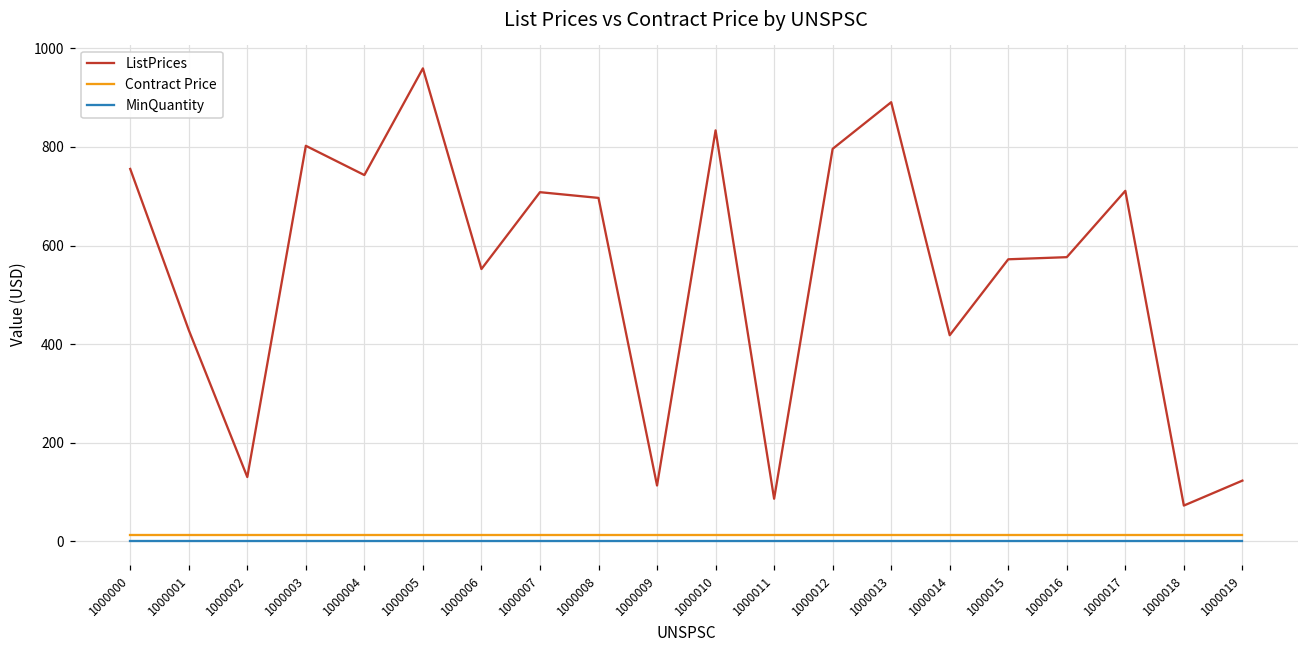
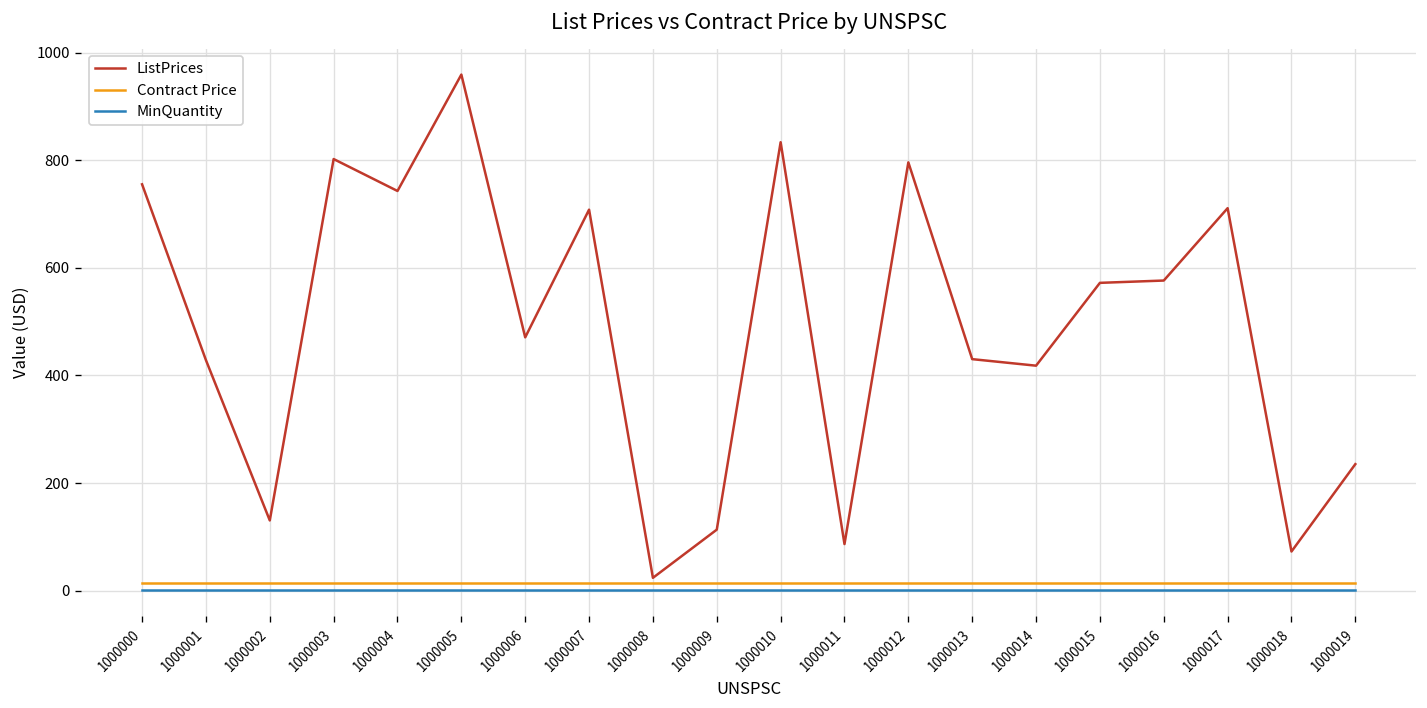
ListPrices, 1000006: 550 -> 470
ListPrices, 1000008: 700 -> 20
ListPrices, 1000013: 890 -> 430
ListPrices, 1000019: 120 -> 240
